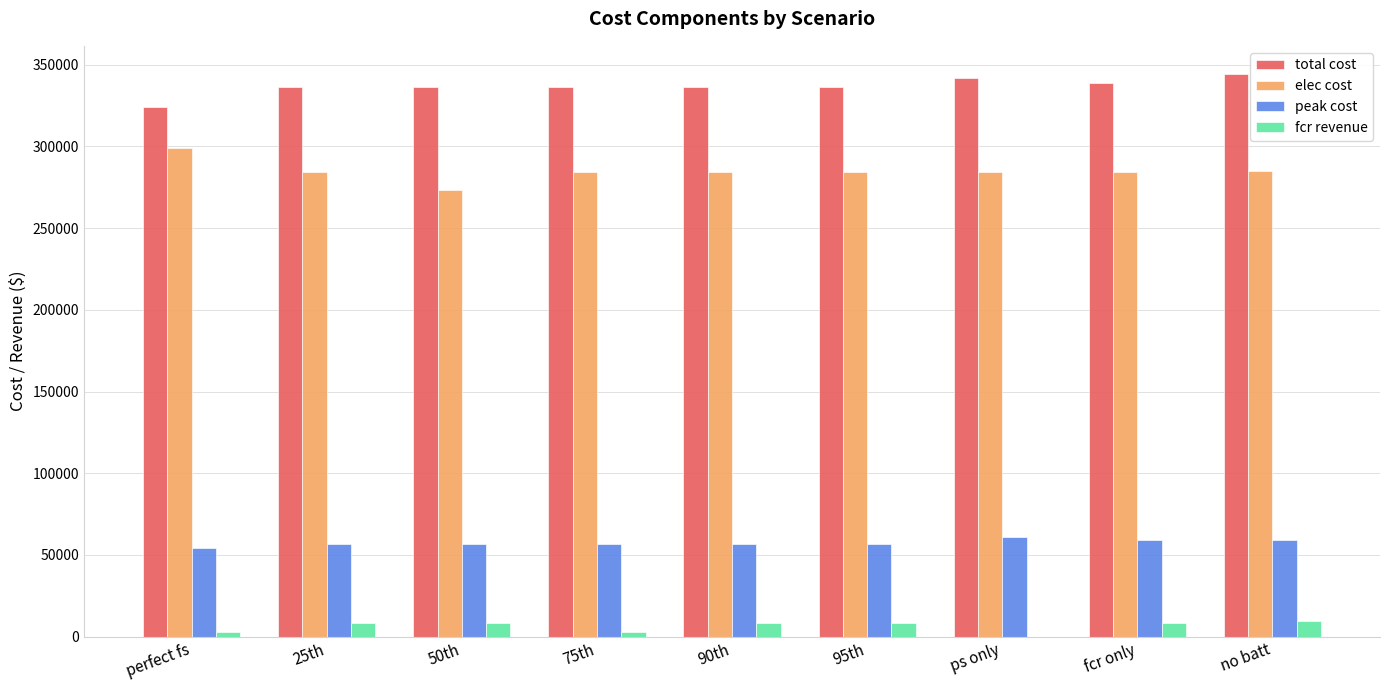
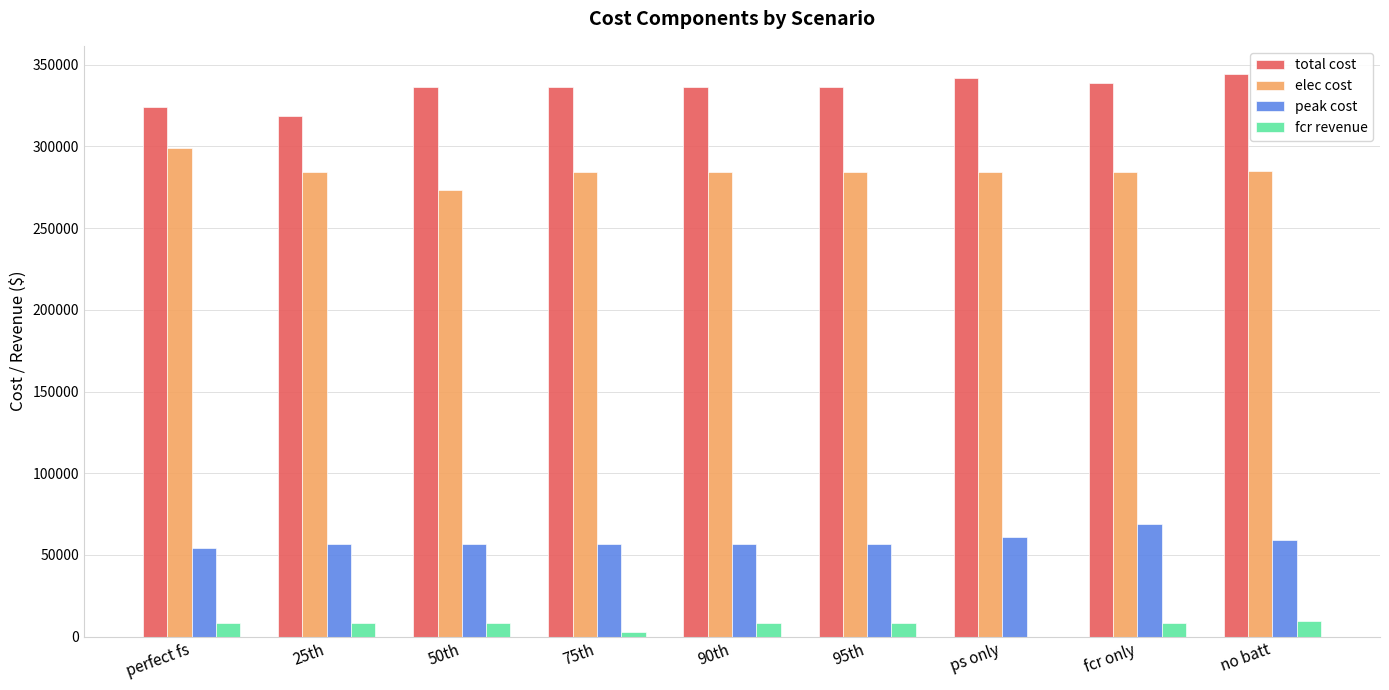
fcr revenue, perfect fs: 3000 -> 8000
total cost, 25th: 337000 -> 319000
peak cost, fcr only: 59000 -> 69000
